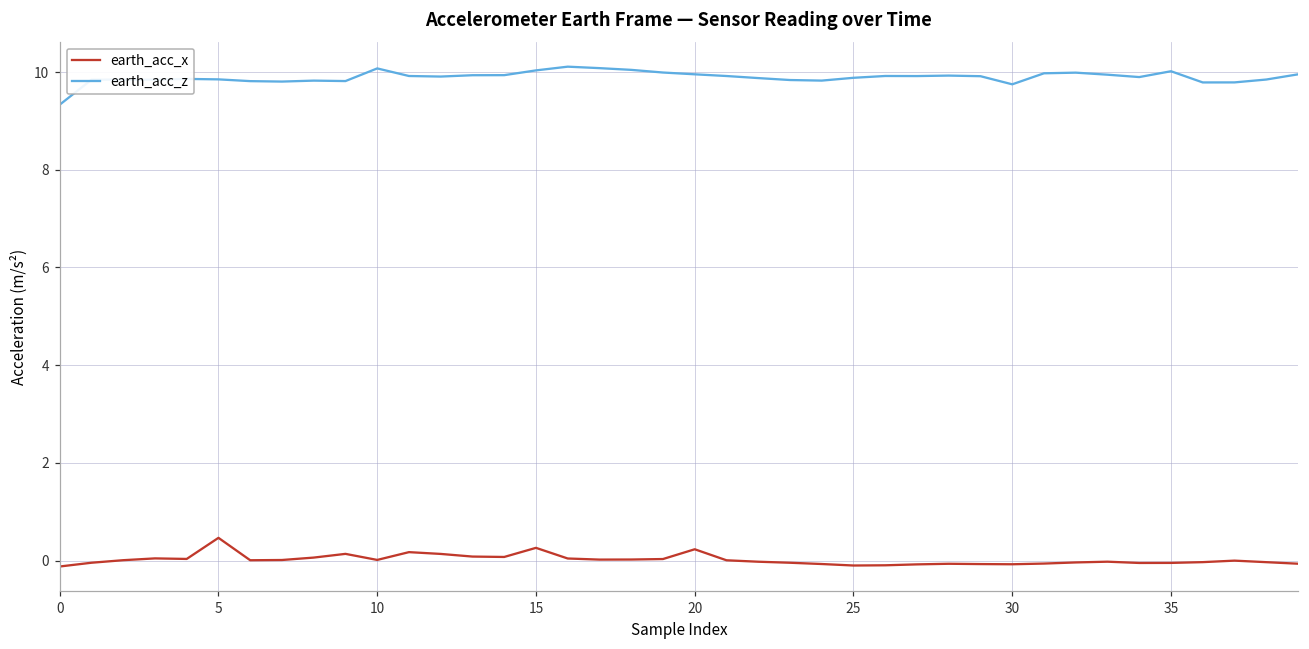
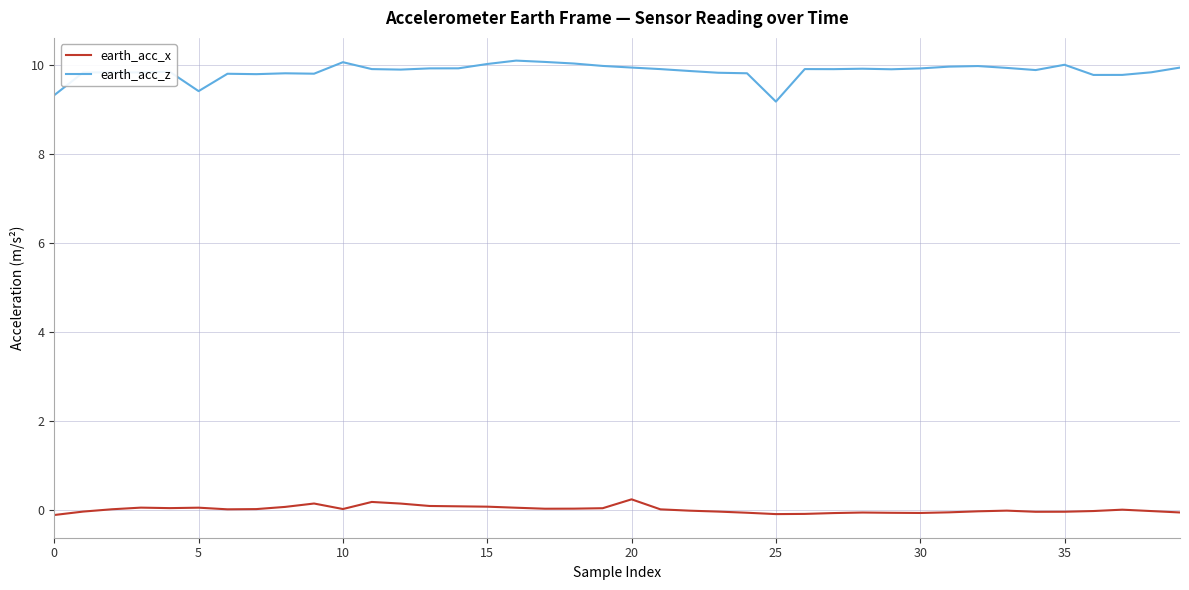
earth_acc_x, 5: 0.5 -> 0.0
earth_acc_z, 5: 9.8 -> 9.4
earth_acc_x, 15: 0.3 -> 0.1
earth_acc_z, 25: 9.9 -> 9.2
earth_acc_z, 30: 9.7 -> 9.9
